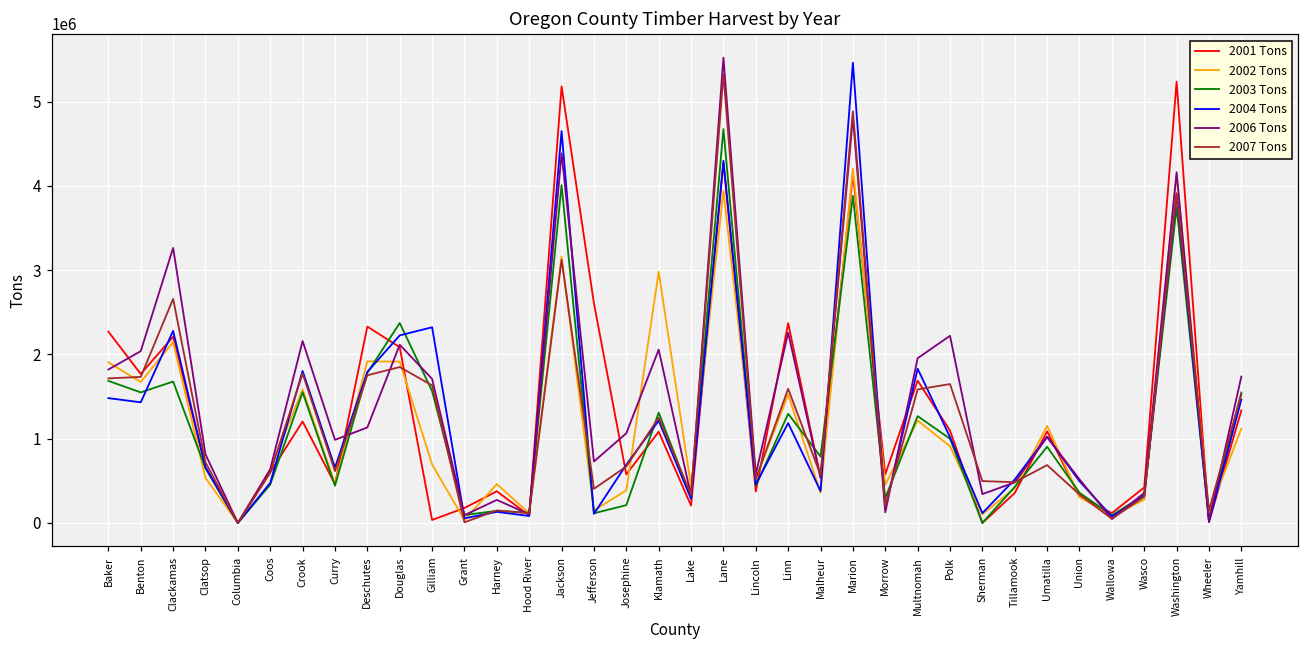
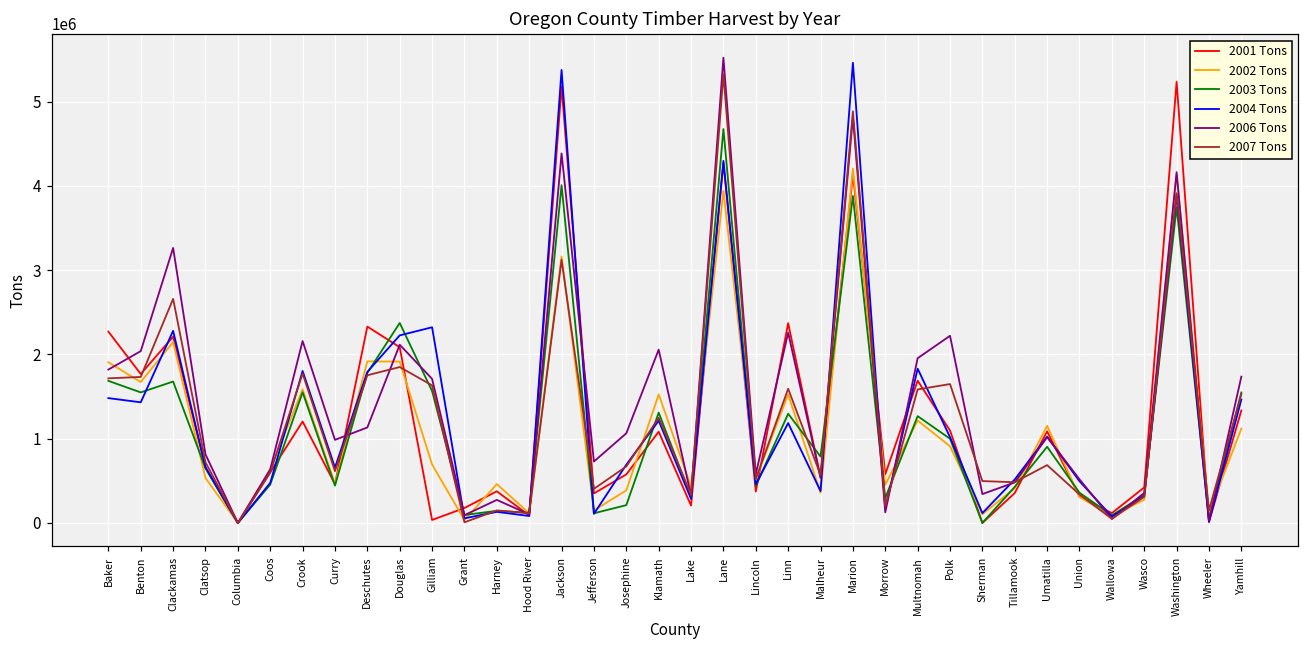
2004 Tons, Jackson: 4700000 -> 5400000
2001 Tons, Jefferson: 2600000 -> 400000
2002 Tons, Klamath: 3000000 -> 1500000
